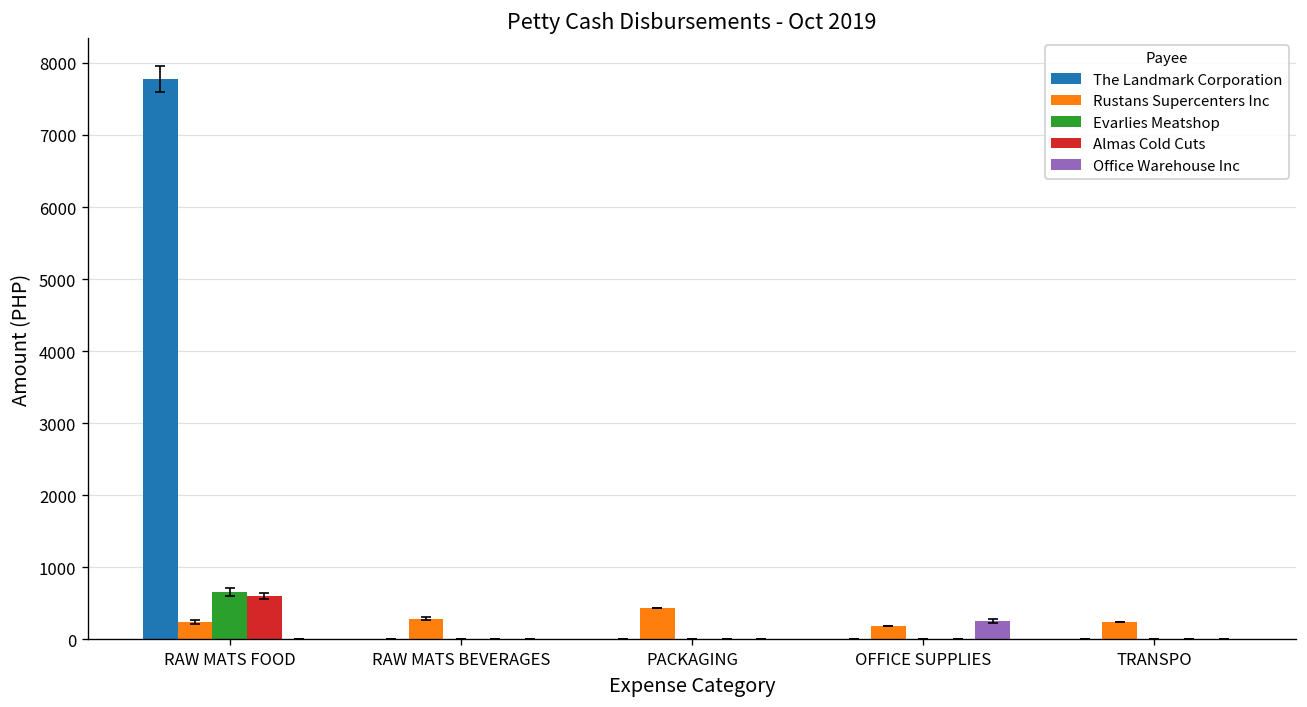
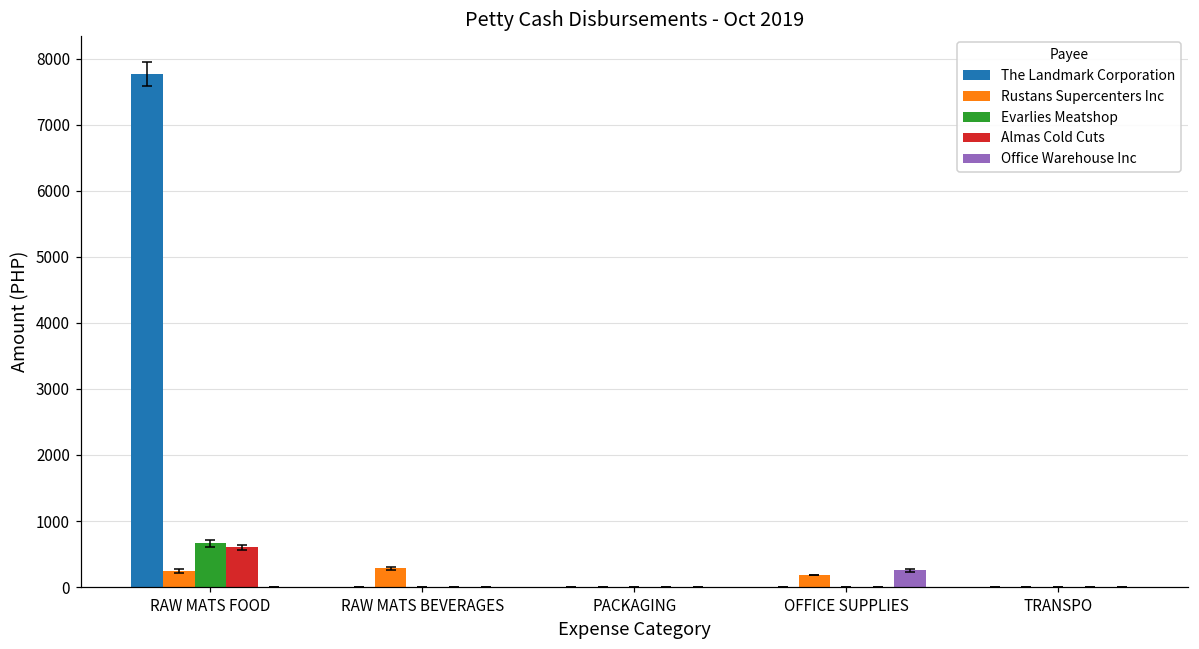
Rustans Supercenters Inc, PACKAGING: 400 -> 0
Rustans Supercenters Inc, TRANSPO: 200 -> 0
